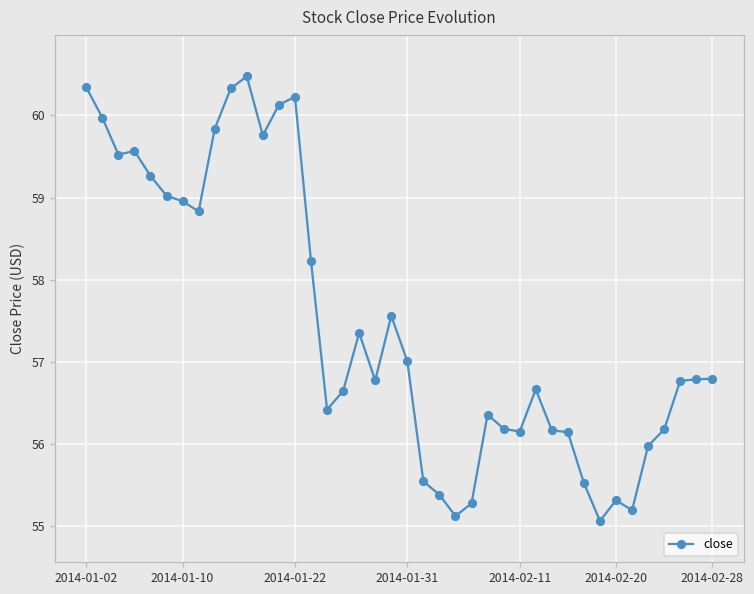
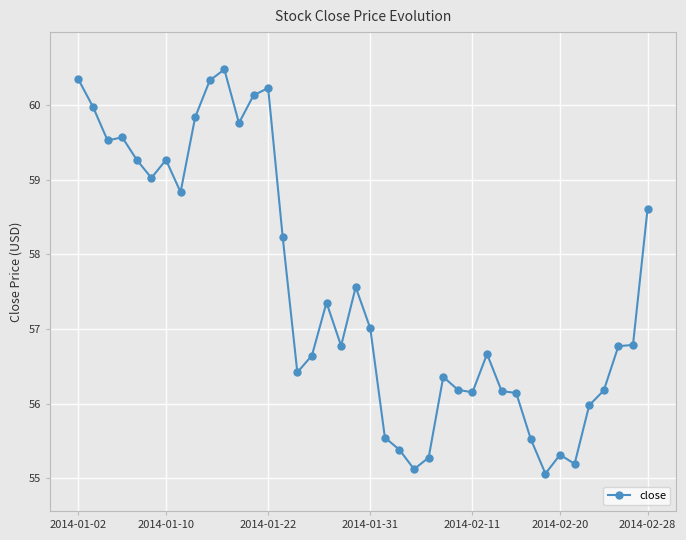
2014-01-10: 59.0 -> 59.3
2014-02-28: 56.8 -> 58.6
